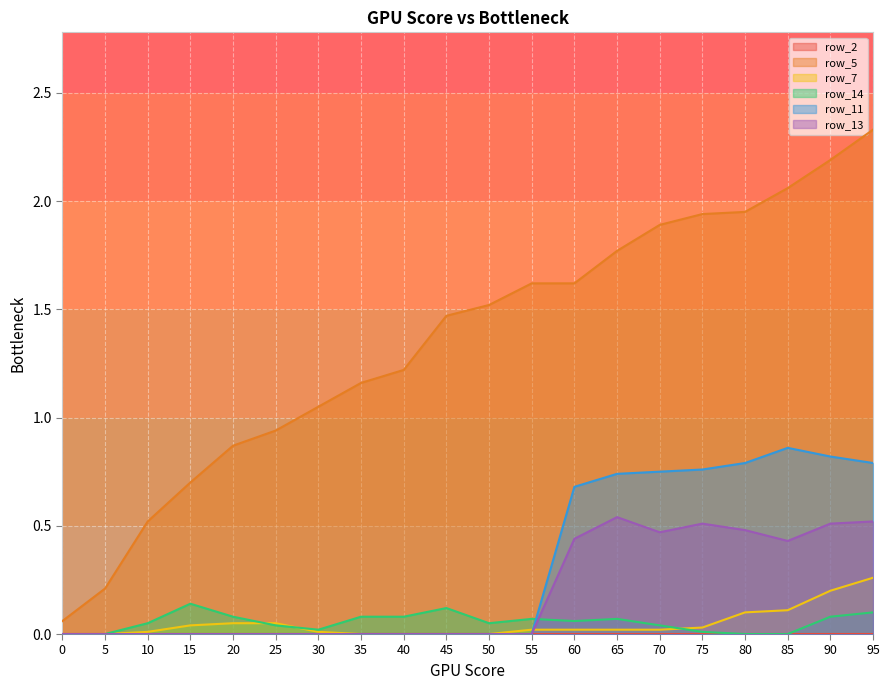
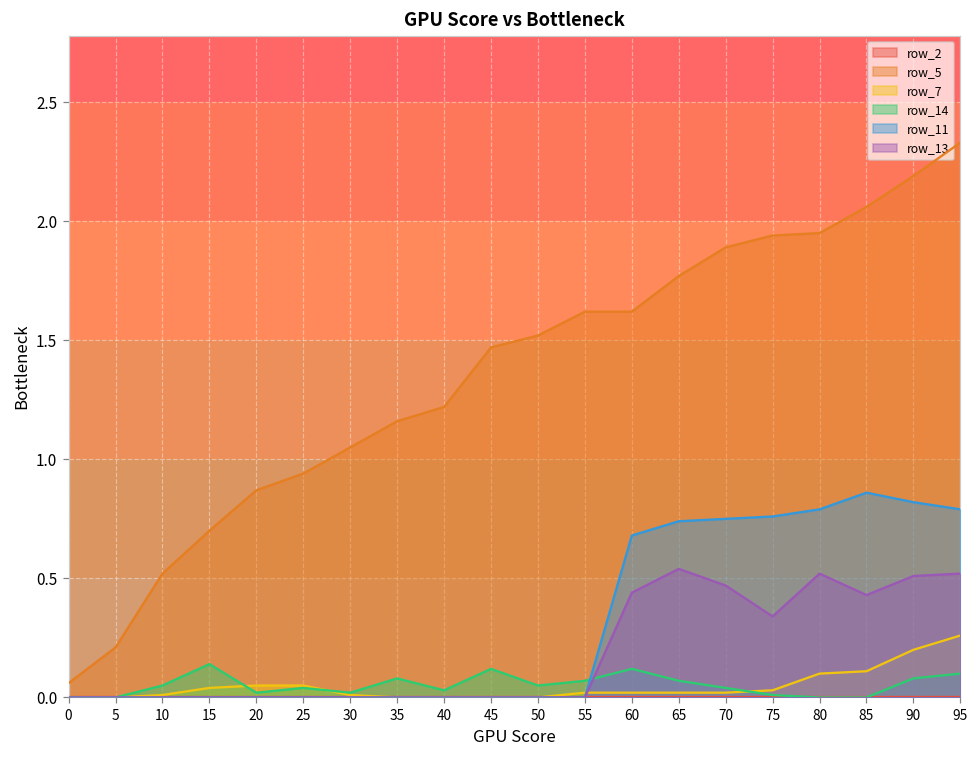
row_14, 20: 0.08 -> 0.02
row_14, 40: 0.08 -> 0.03
row_14, 60: 0.06 -> 0.12
row_13, 75: 0.51 -> 0.34
row_13, 80: 0.48 -> 0.52
